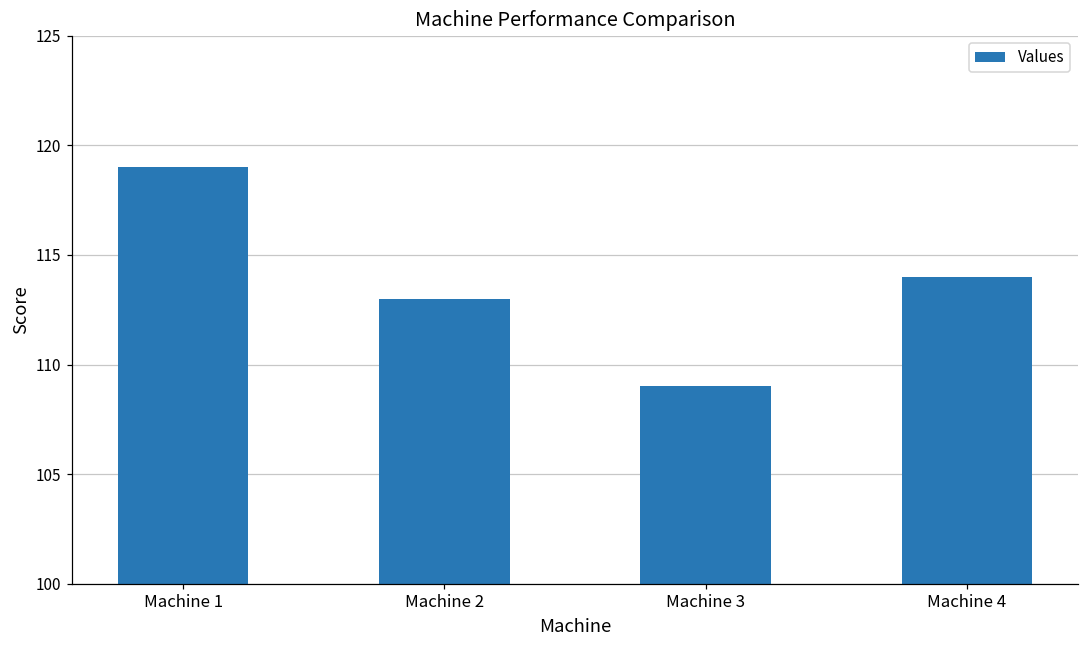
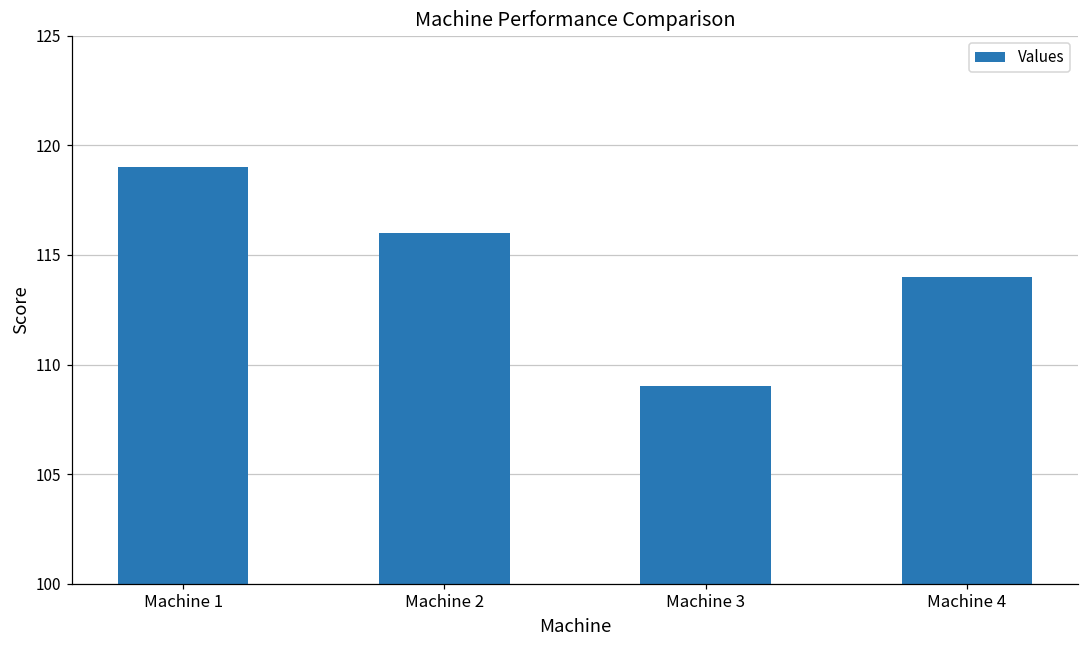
Machine 2: 113 -> 116
